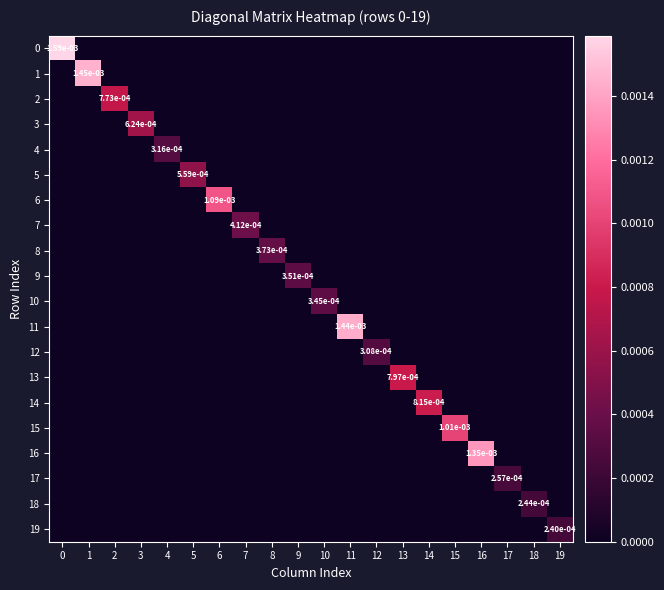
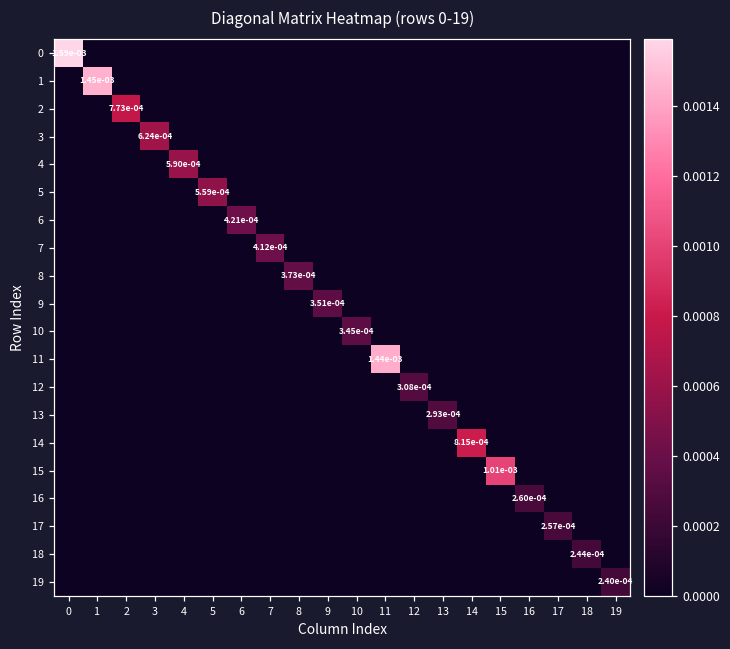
4, 4: 3.16e-04 -> 5.90e-04
6, 6: 1.09e-03 -> 4.21e-04
13, 13: 7.97e-04 -> 2.93e-04
16, 16: 1.35e-03 -> 2.60e-04
